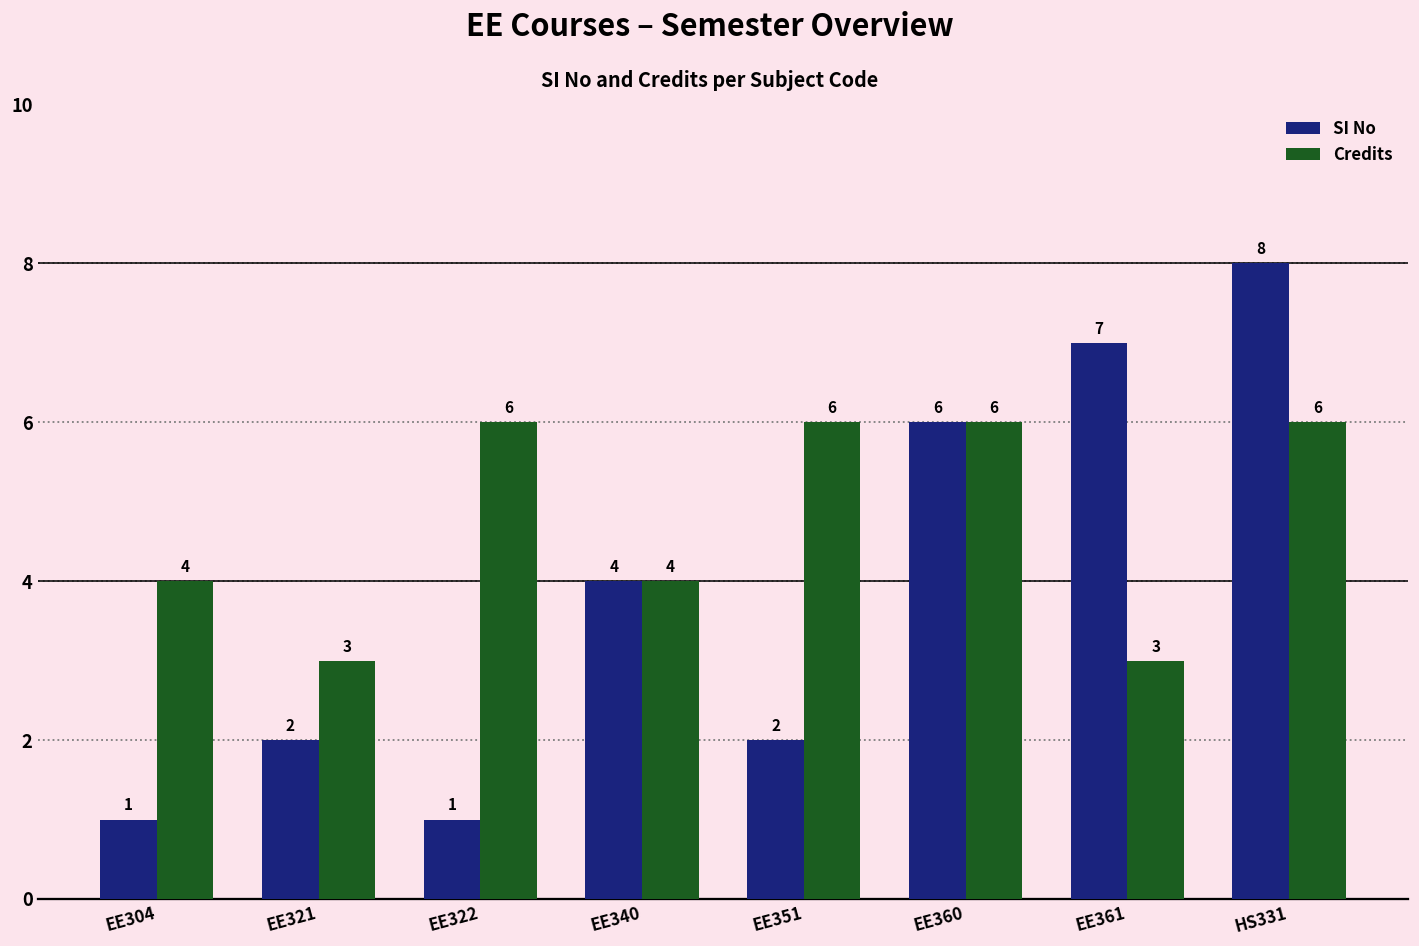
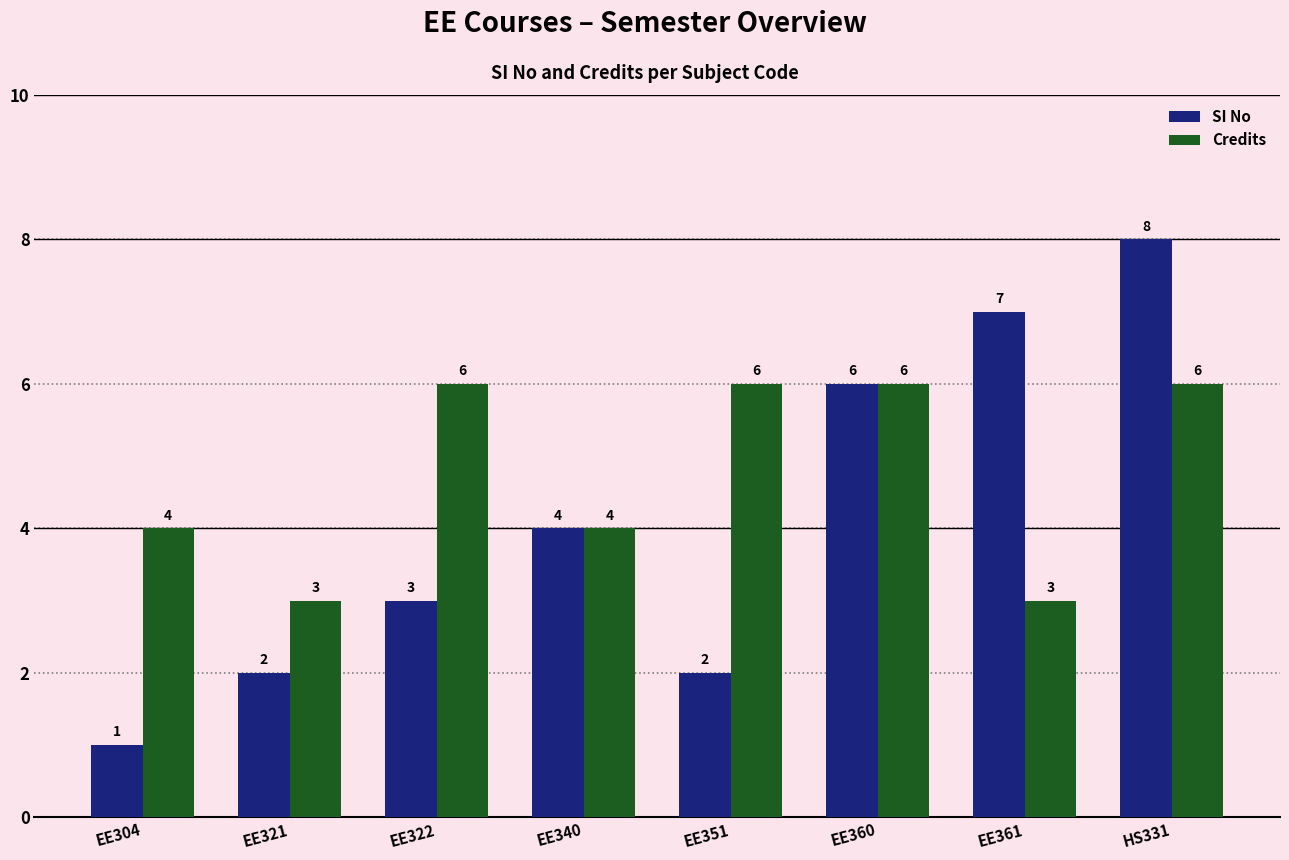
SI No, EE322: 1 -> 3
